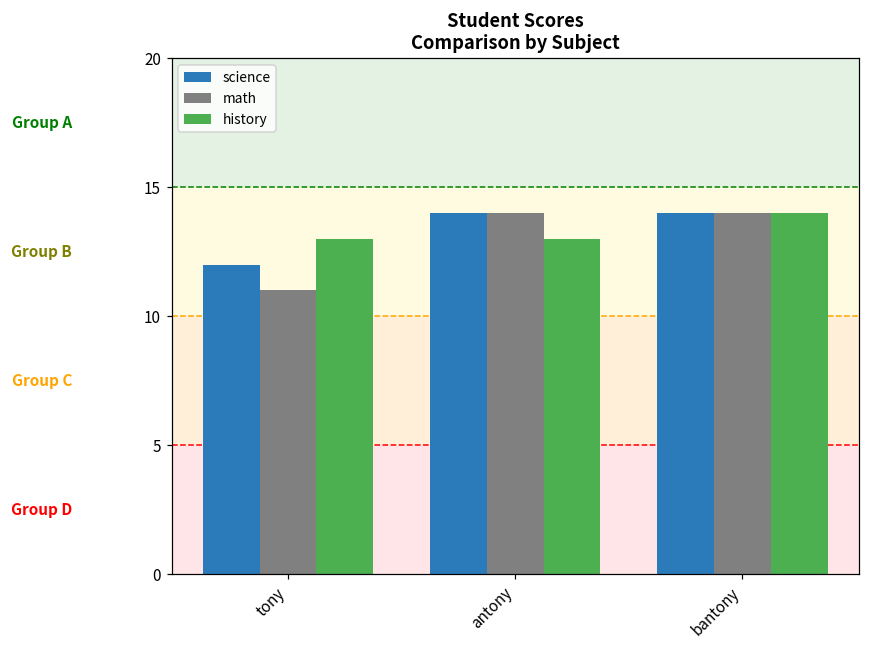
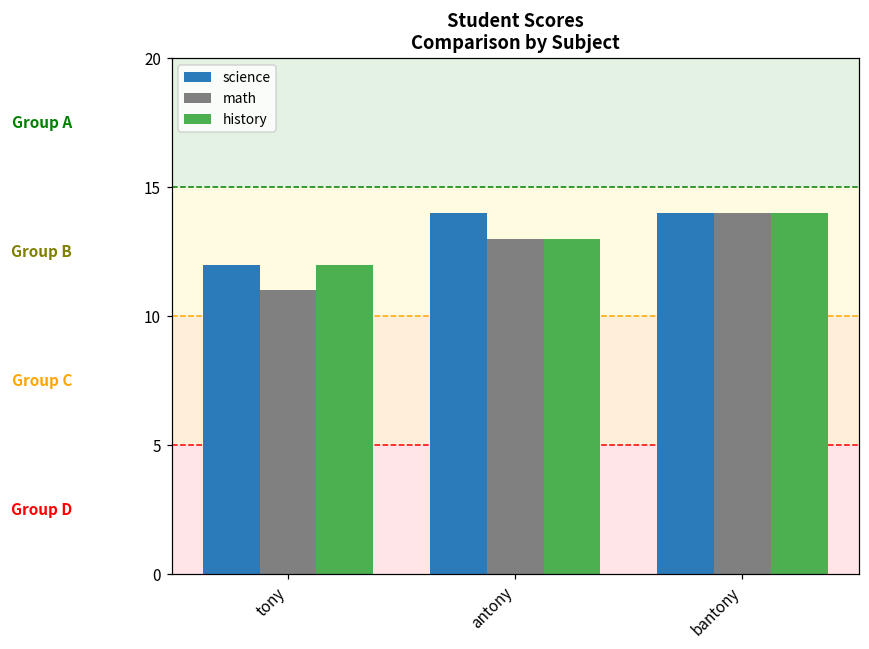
history, tony: 13 -> 12
math, antony: 14 -> 13
